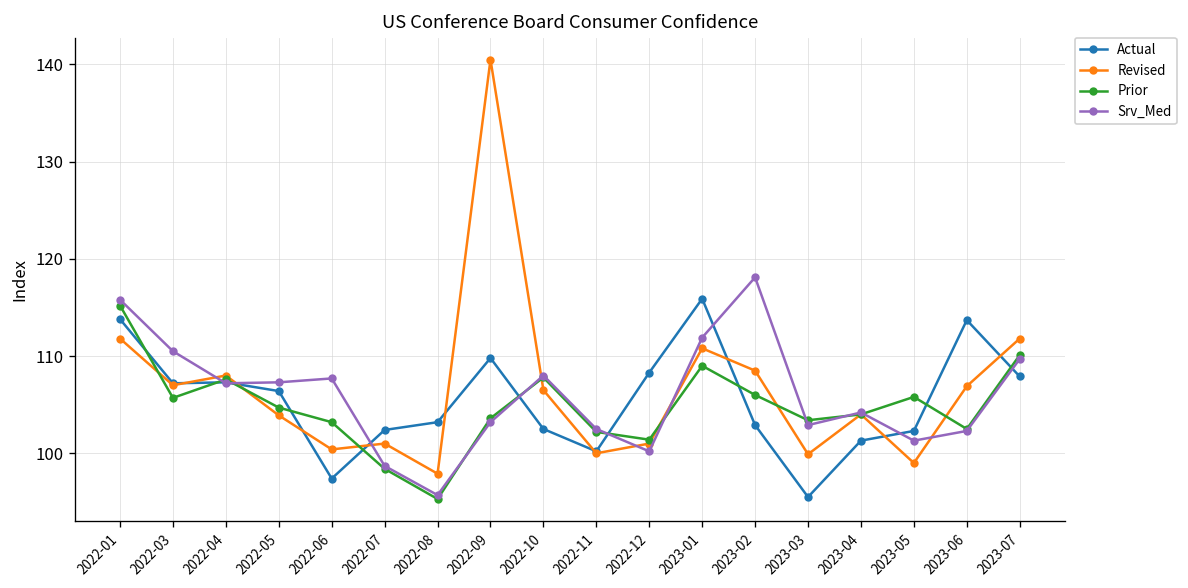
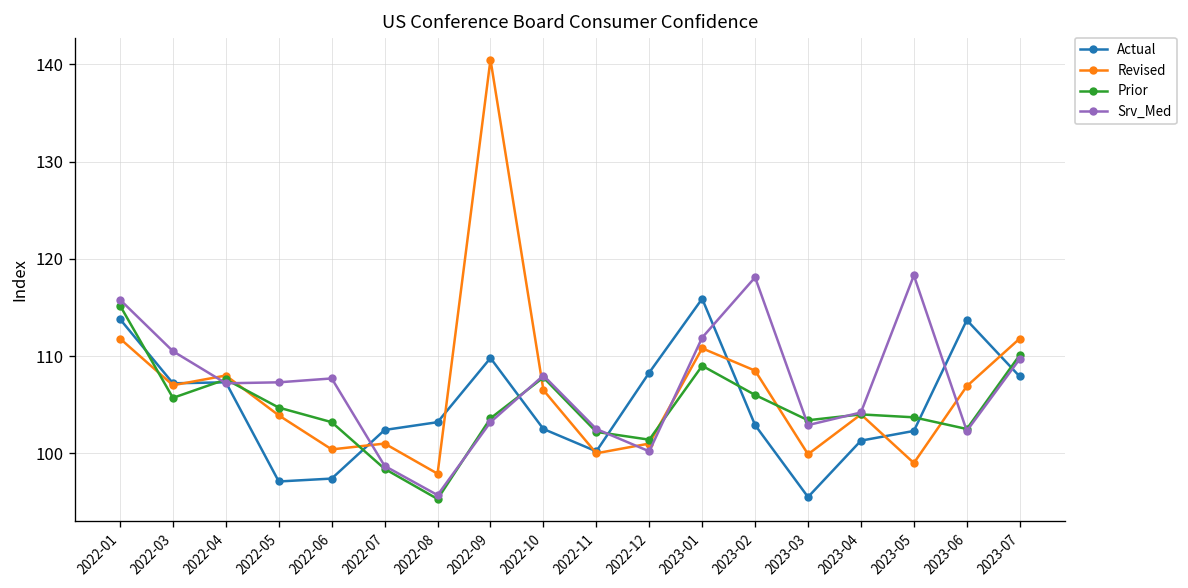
Actual, 2022-05: 106 -> 97
Prior, 2023-05: 106 -> 104
Srv_Med, 2023-05: 101 -> 118
